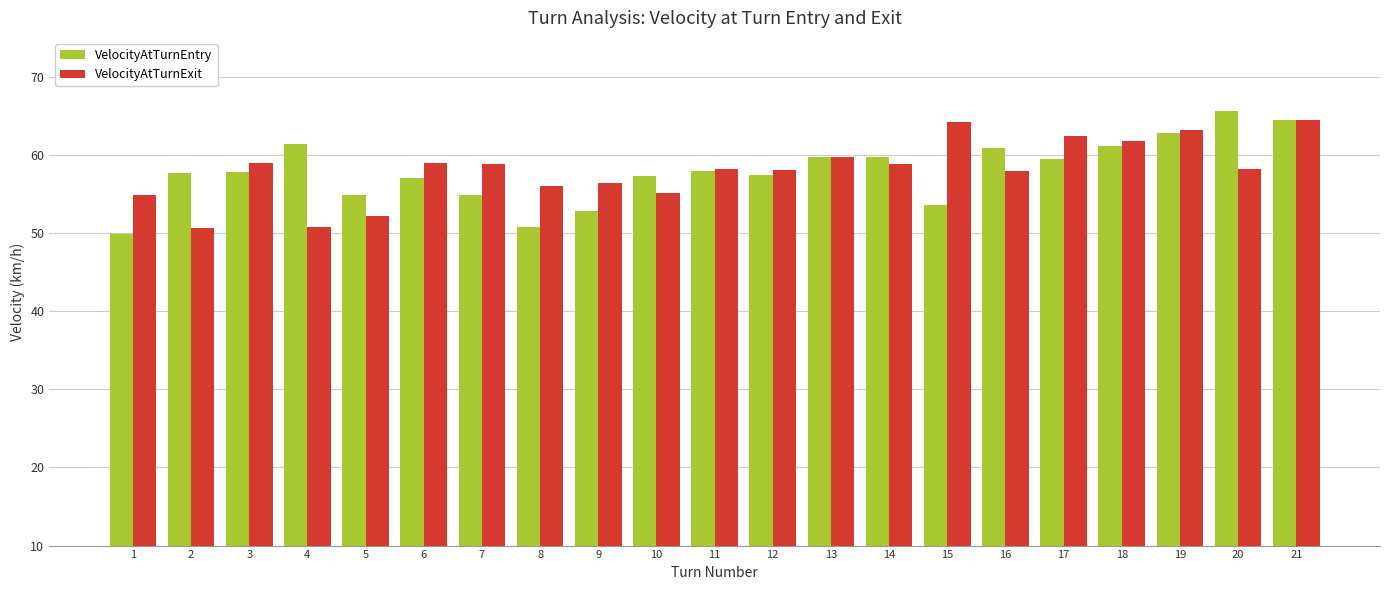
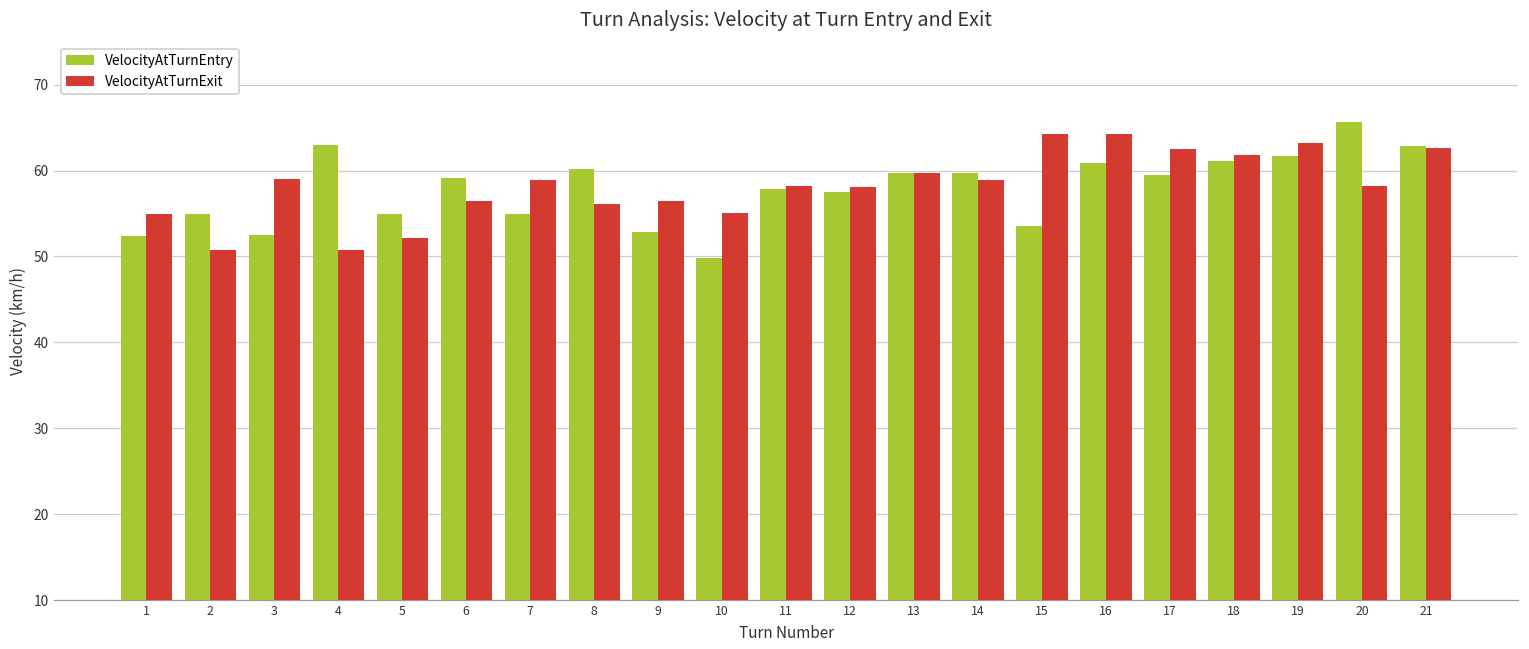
VelocityAtTurnEntry, 1: 50 -> 52
VelocityAtTurnEntry, 2: 58 -> 55
VelocityAtTurnEntry, 3: 58 -> 53
VelocityAtTurnEntry, 4: 61 -> 63
VelocityAtTurnEntry, 6: 57 -> 59
VelocityAtTurnExit, 6: 59 -> 56
VelocityAtTurnEntry, 8: 51 -> 60
VelocityAtTurnEntry, 10: 57 -> 50
VelocityAtTurnExit, 16: 58 -> 64
VelocityAtTurnEntry, 19: 63 -> 62
VelocityAtTurnEntry, 21: 65 -> 63
VelocityAtTurnExit, 21: 65 -> 63
